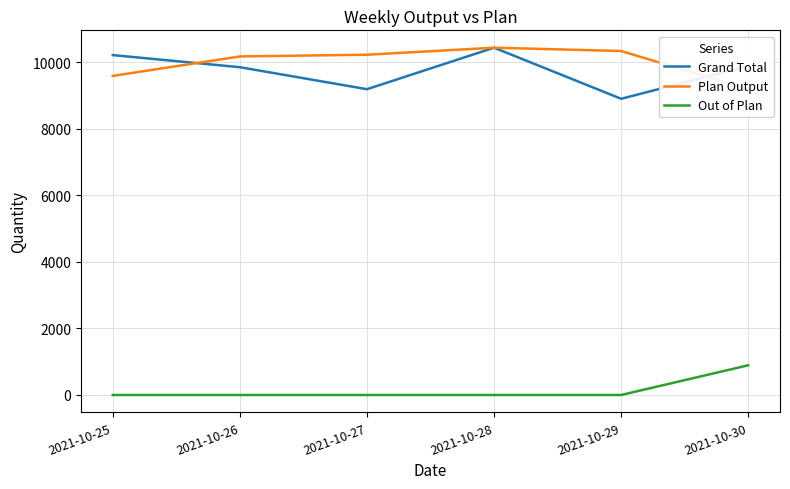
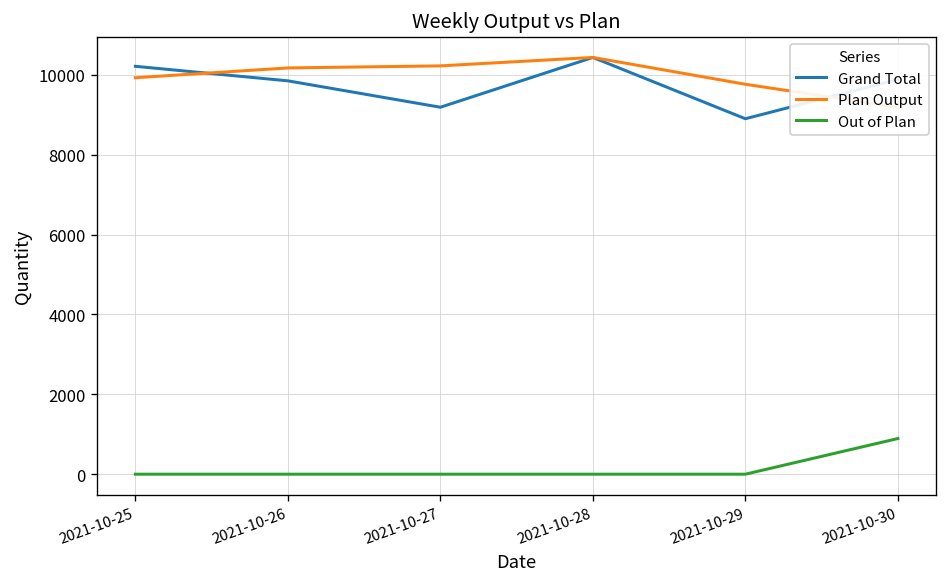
Plan Output, 2021-10-25: 9600 -> 9900
Plan Output, 2021-10-29: 10300 -> 9800
